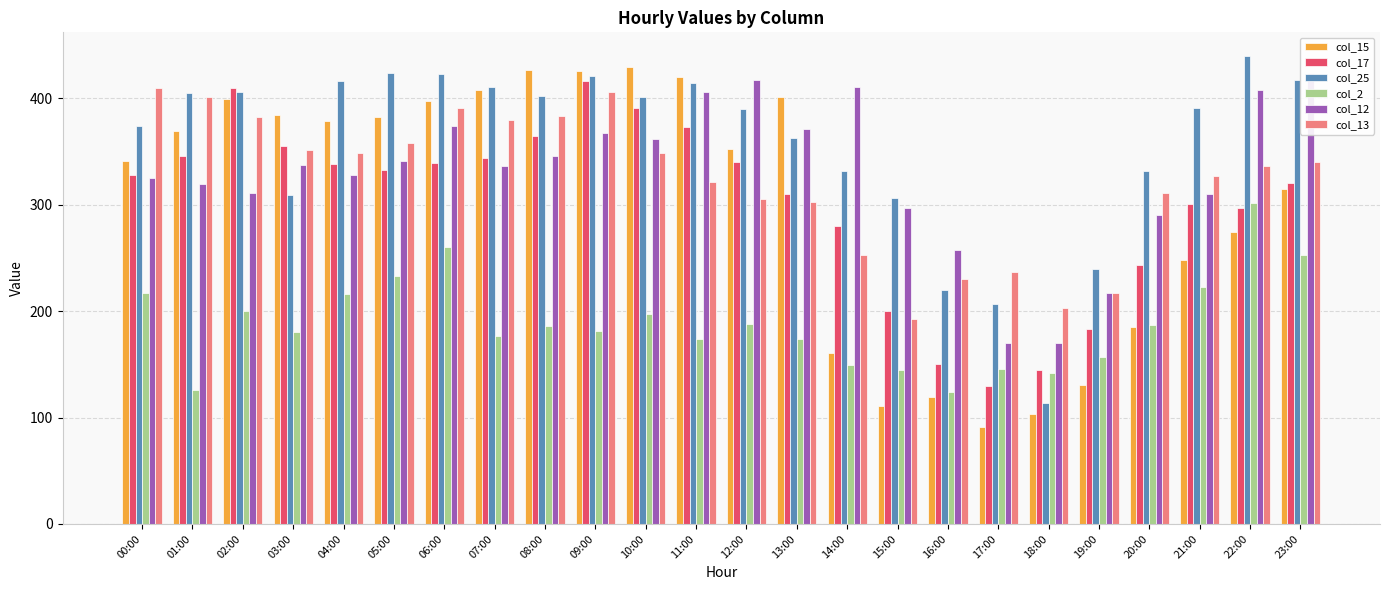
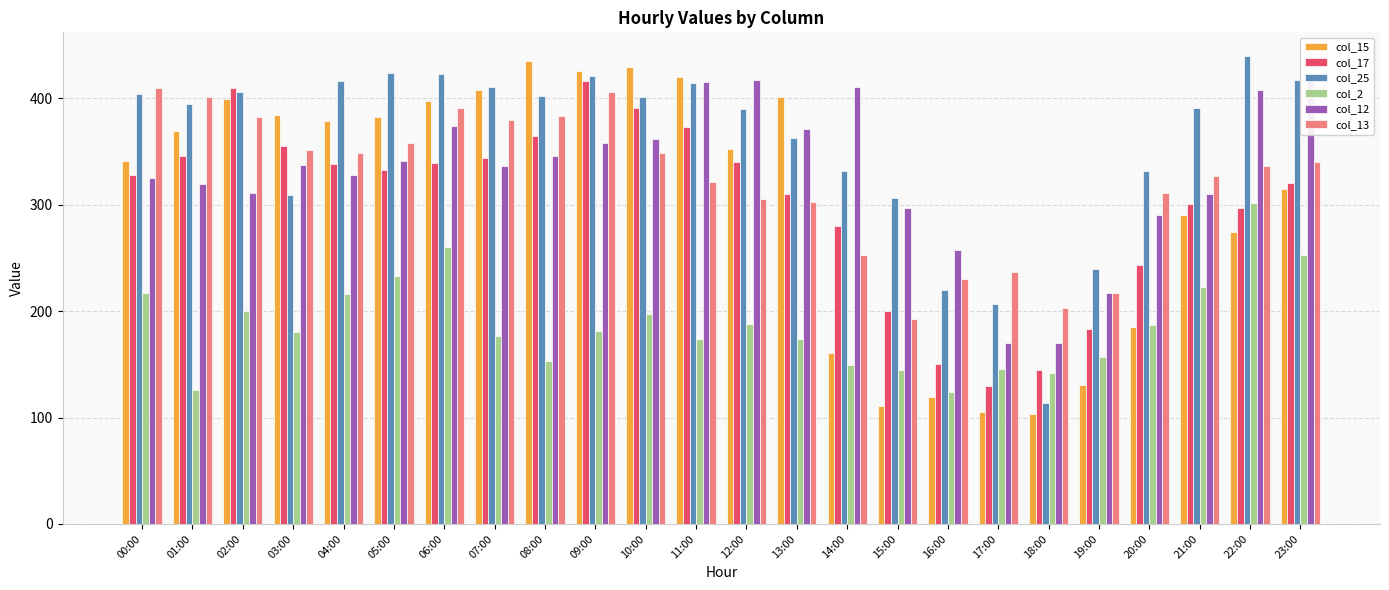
col_25, 00:00: 374 -> 404
col_25, 01:00: 405 -> 395
col_15, 08:00: 427 -> 435
col_2, 08:00: 186 -> 153
col_12, 09:00: 367 -> 358
col_12, 11:00: 406 -> 415
col_15, 17:00: 91 -> 105
col_15, 21:00: 248 -> 290
